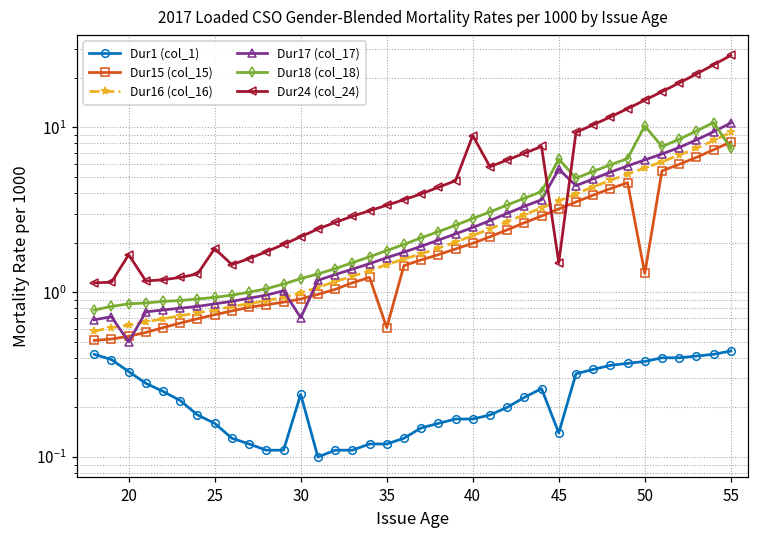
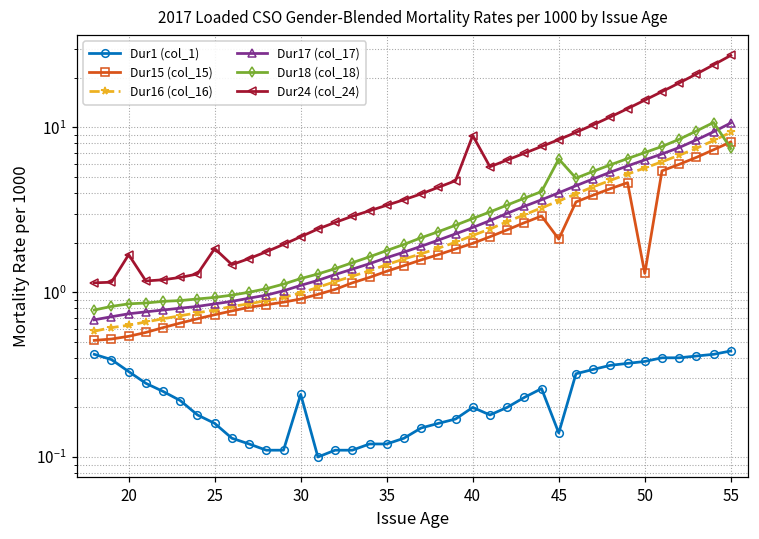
Dur17 (col_17), 20: 0.50 -> 0.7
Dur17 (col_17), 30: 0.7 -> 1.1
Dur15 (col_15), 35: 0.61 -> 1.3
Dur1 (col_1), 40: 0.17 -> 0.20
Dur15 (col_15), 45: 3.2 -> 2.1
Dur17 (col_17), 45: 5.6 -> 4.0
Dur24 (col_24), 45: 1.5 -> 8
Dur18 (col_18), 50: 10 -> 7
